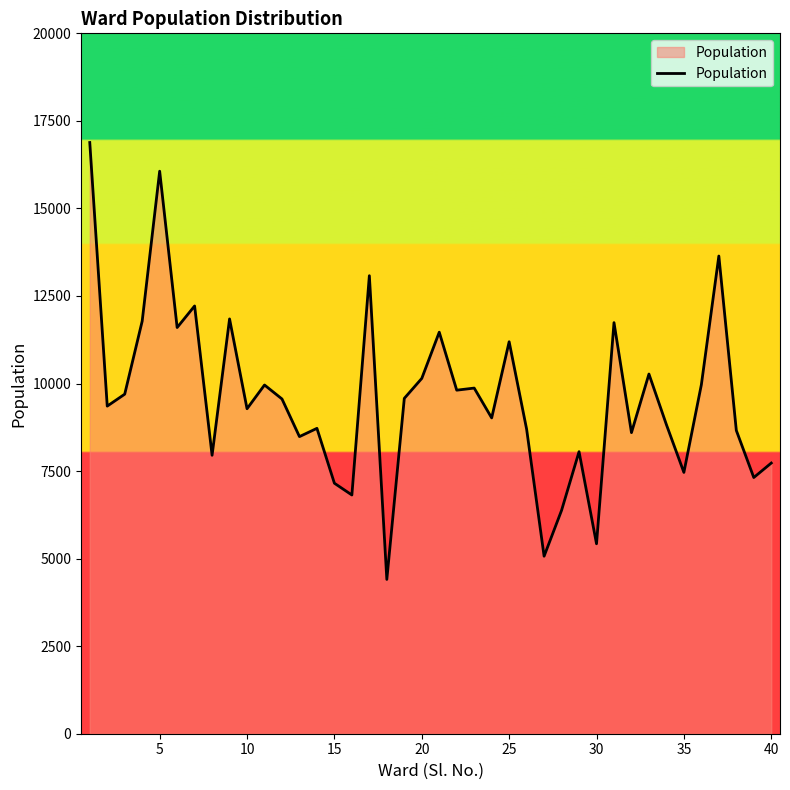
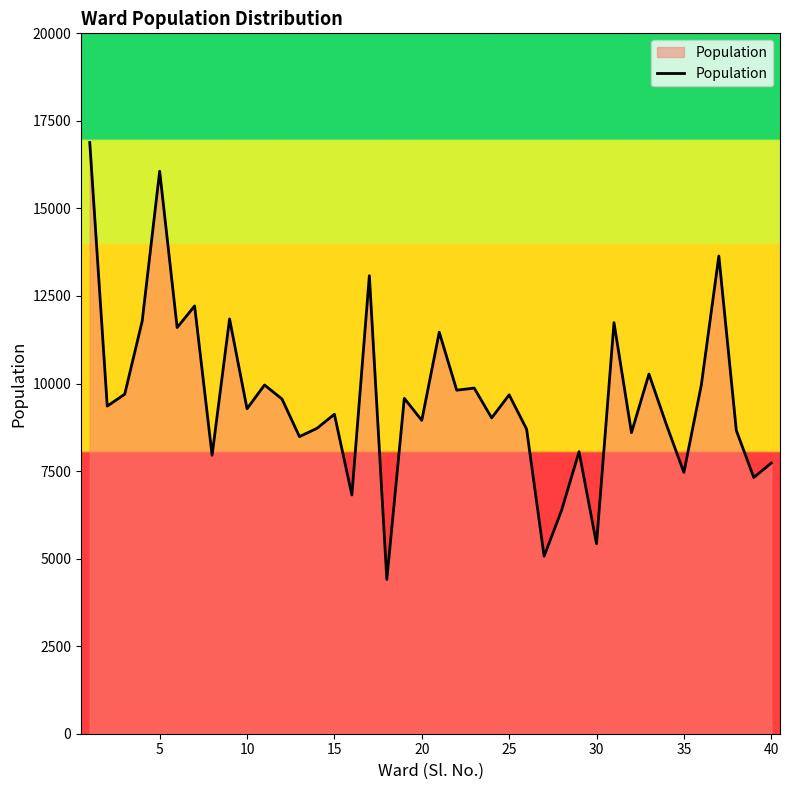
15: 7200 -> 9100
20: 10100 -> 8900
25: 11200 -> 9700
